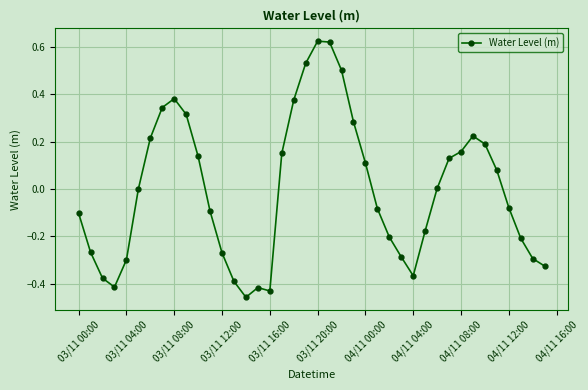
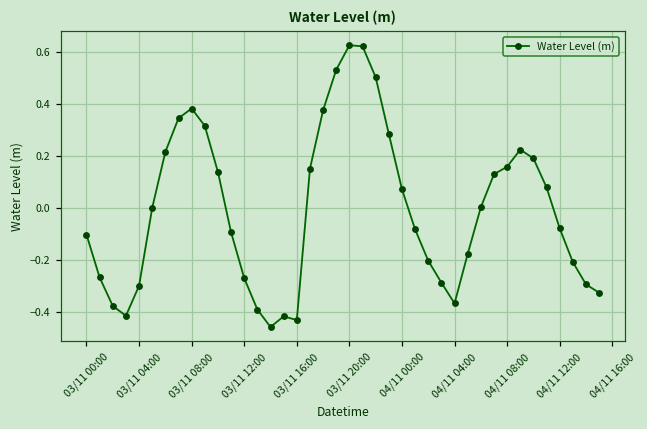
04/11 00:00: 0.11 -> 0.07
